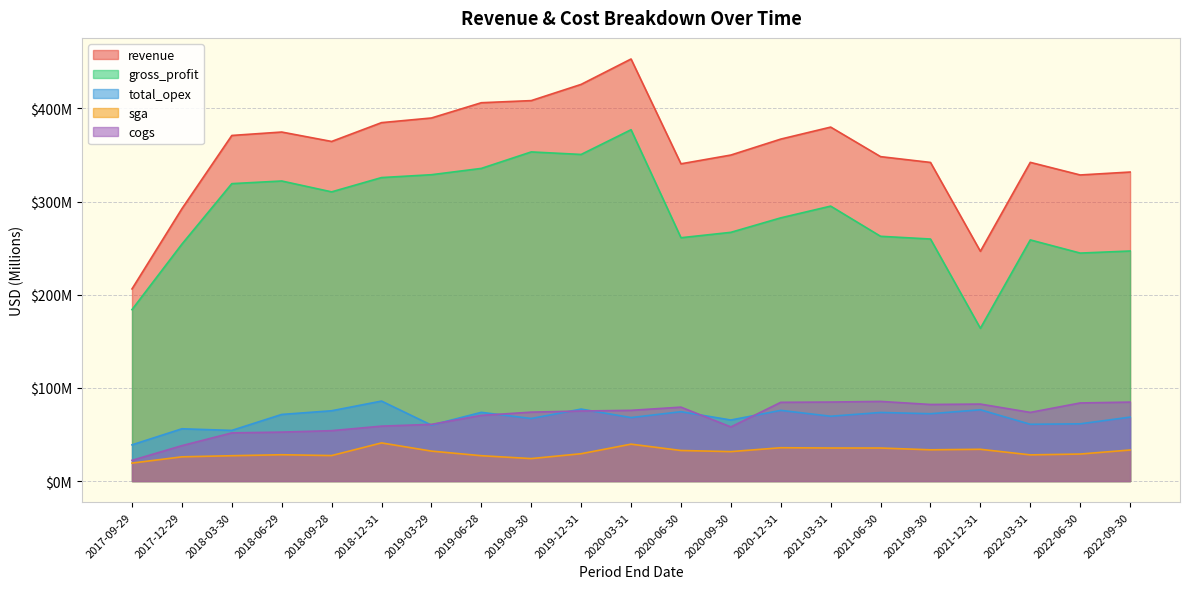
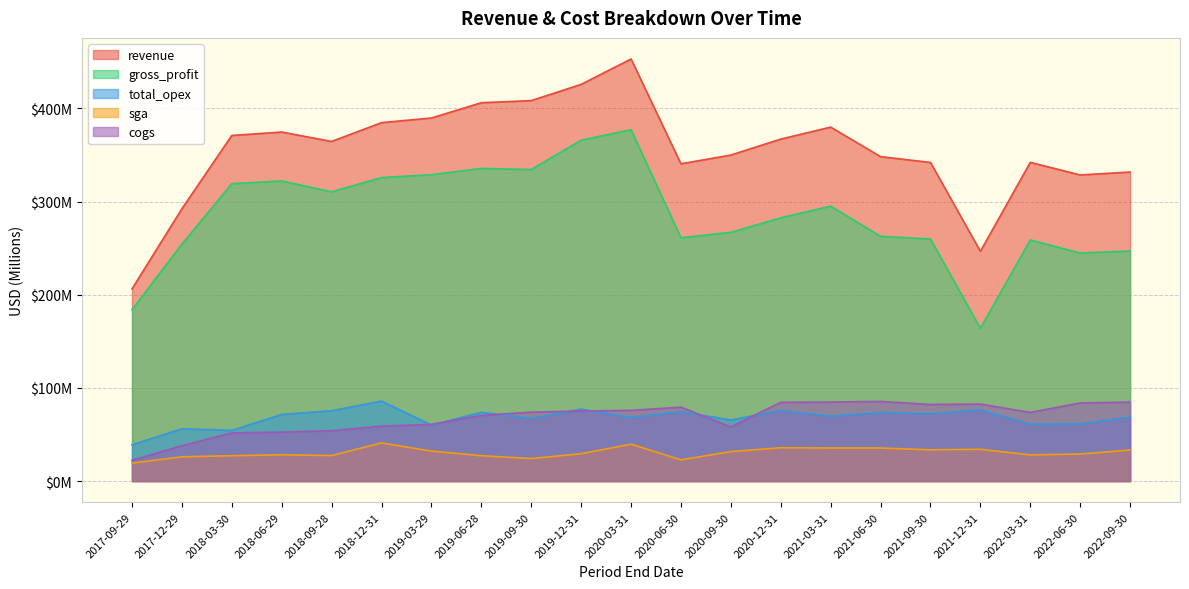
gross_profit, 2019-09-30: $350000000 -> $330000000
gross_profit, 2019-12-31: $350000000 -> $370000000
sga, 2020-06-30: $30000000 -> $20000000
